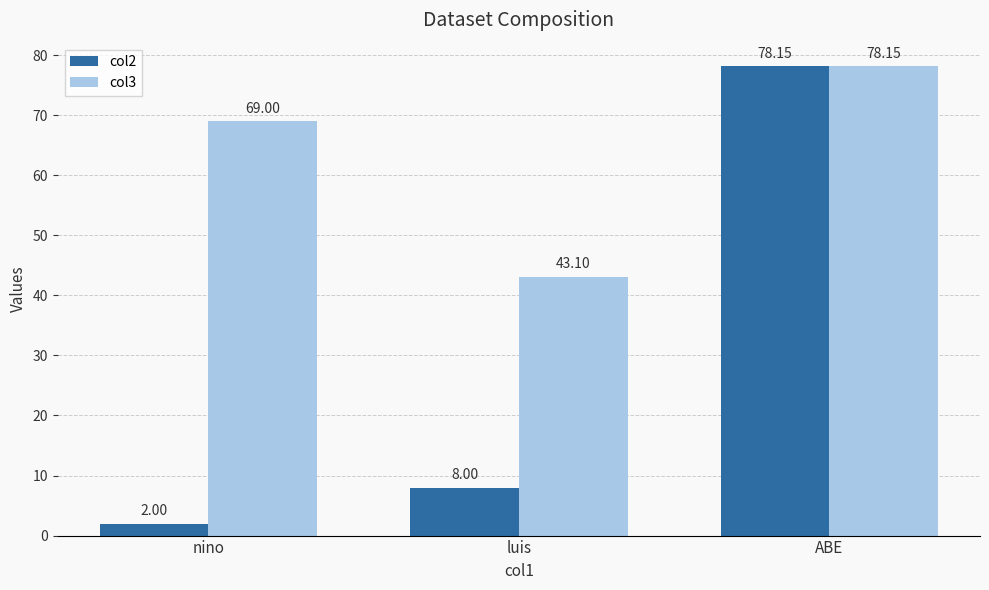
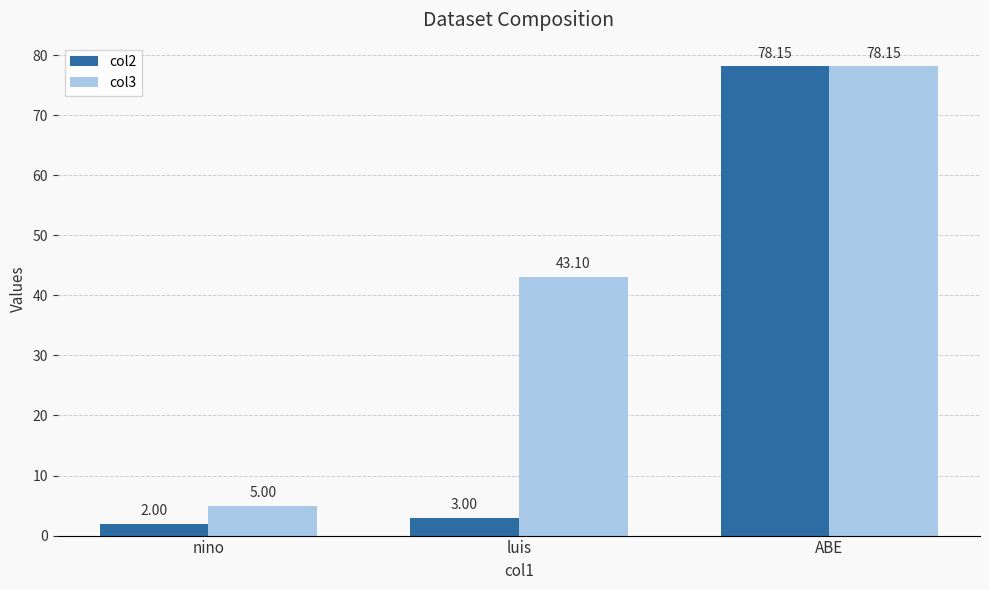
col3, nino: 69.00 -> 5.00
col2, luis: 8.00 -> 3.00
